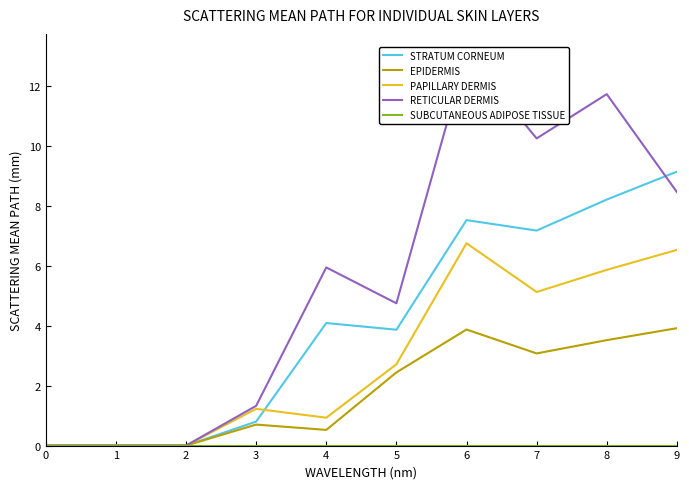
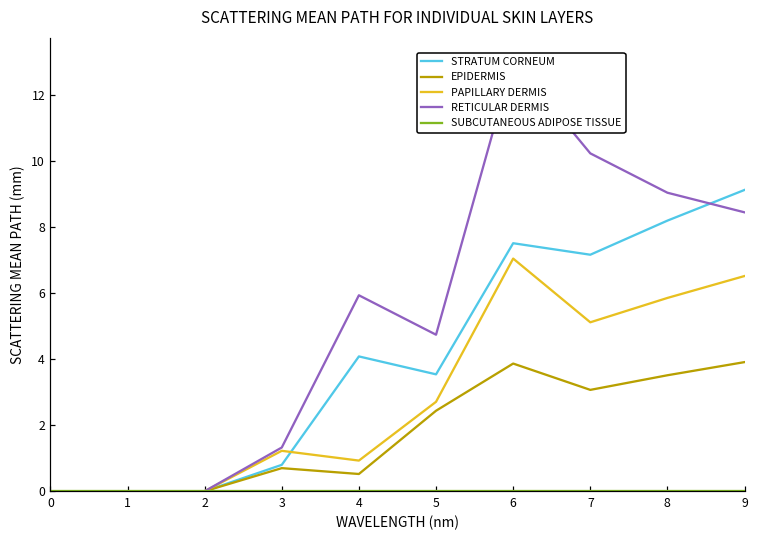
STRATUM CORNEUM, 5: 3.9 -> 3.5
PAPILLARY DERMIS, 6: 6.7 -> 7.0
RETICULAR DERMIS, 8: 11.7 -> 9.0
